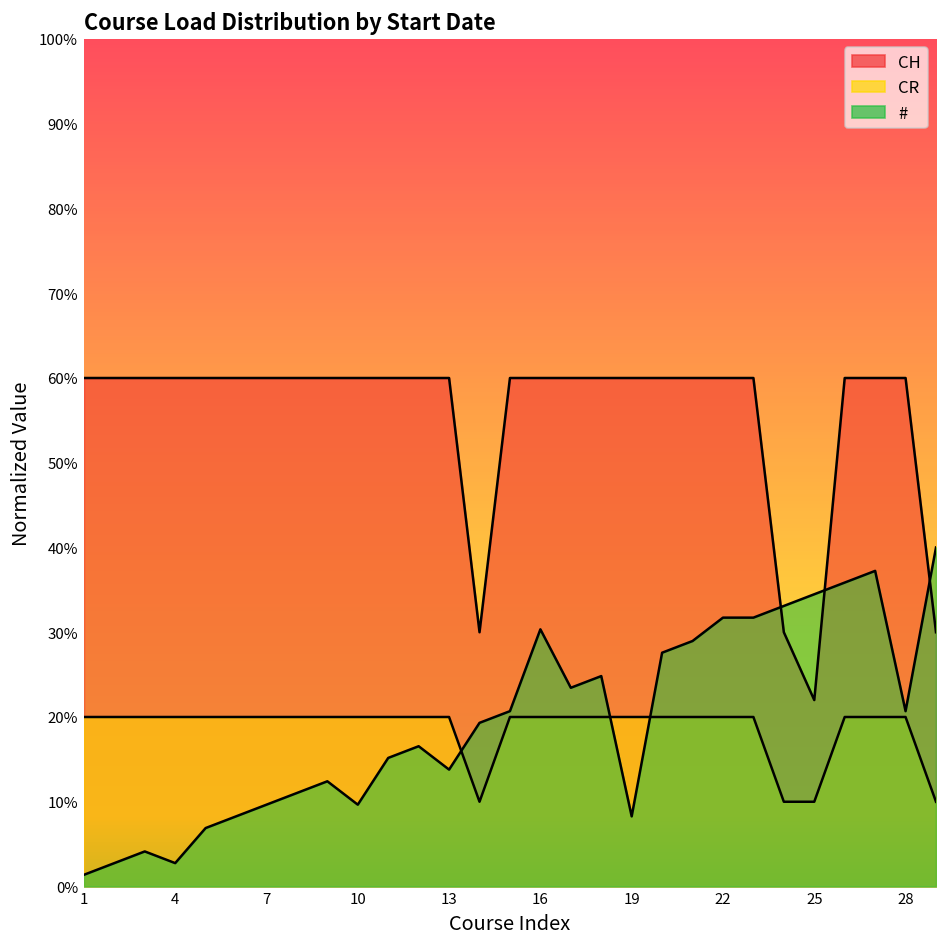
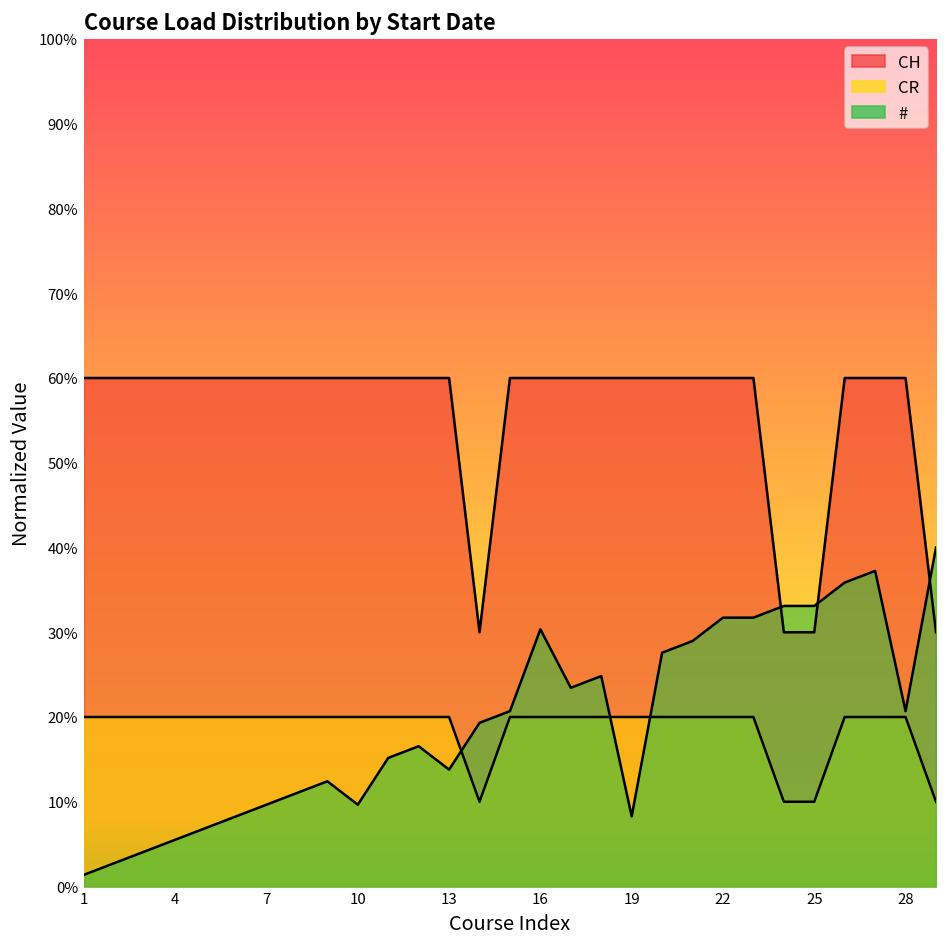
#, 4: 3% -> 6%
CH, 25: 22% -> 30%
#, 25: 34% -> 33%
